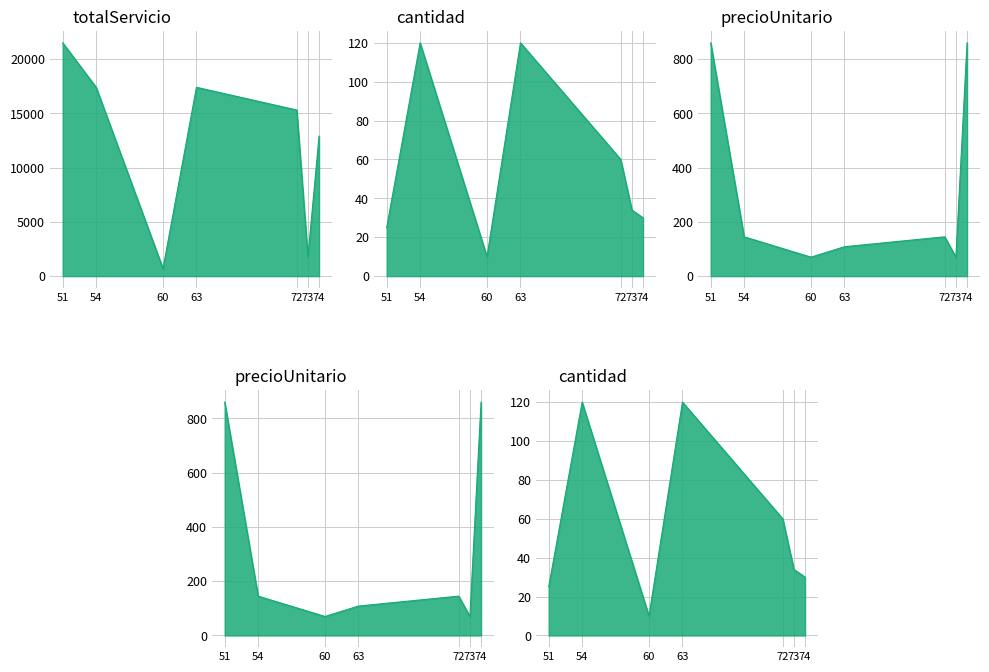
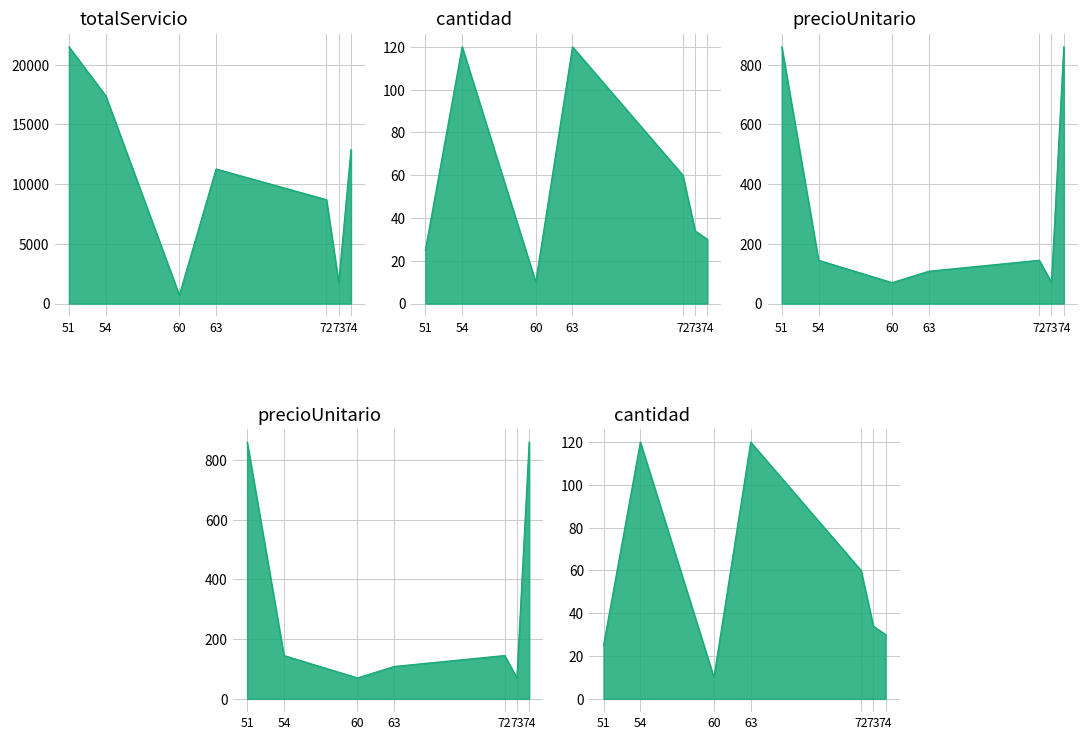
totalServicio, 63: 17400 -> 11300
totalServicio, 72: 15300 -> 8700
